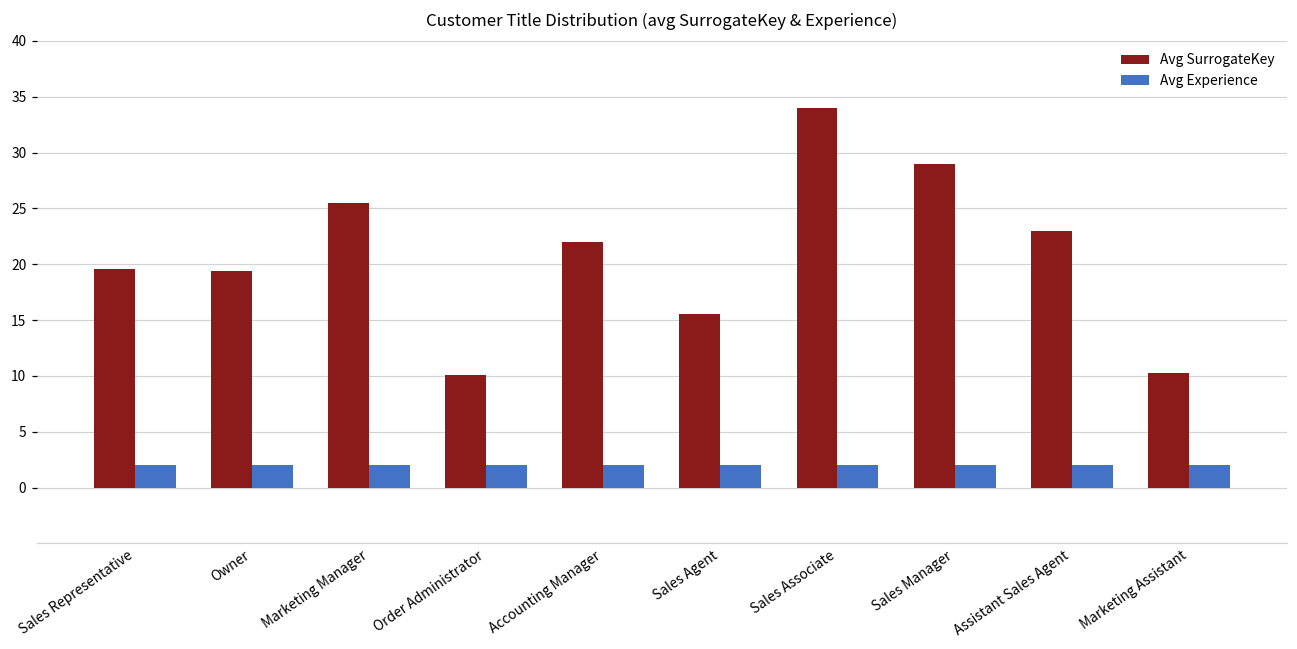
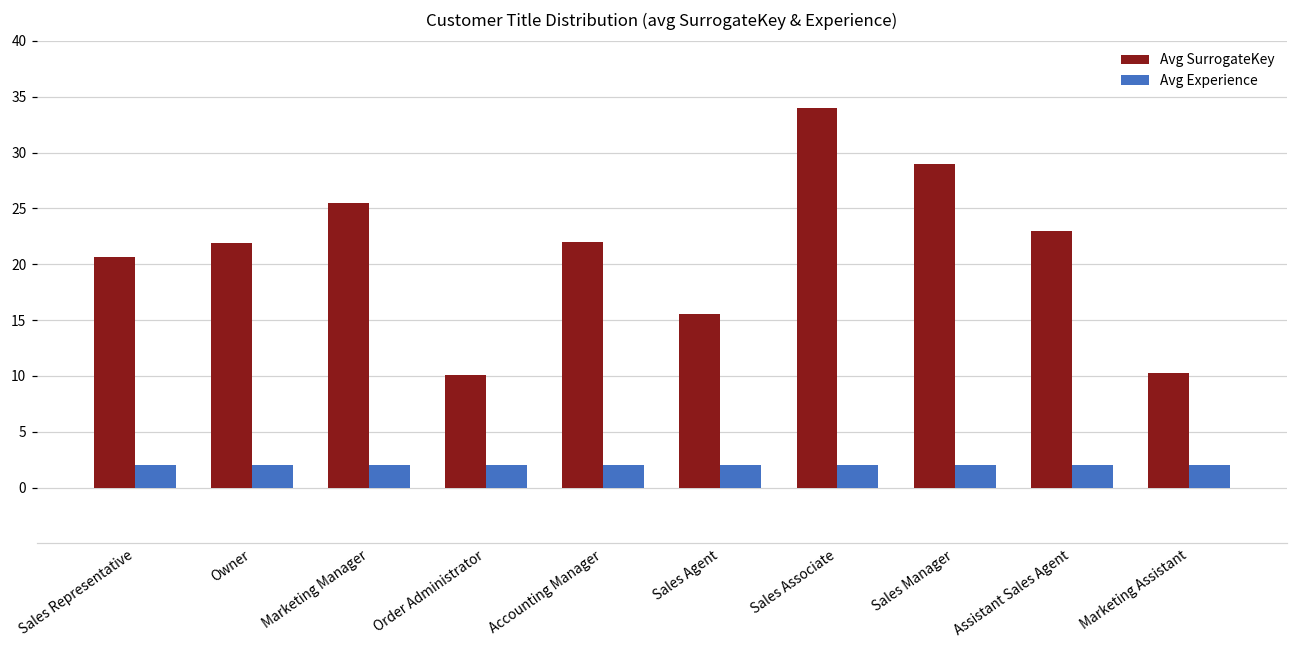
Avg SurrogateKey, Sales Representative: 19.6 -> 20.6
Avg SurrogateKey, Owner: 19.4 -> 21.9
